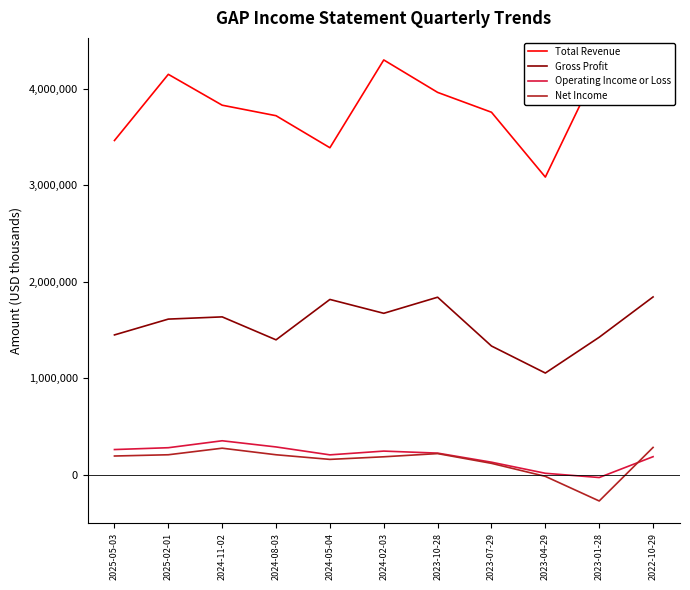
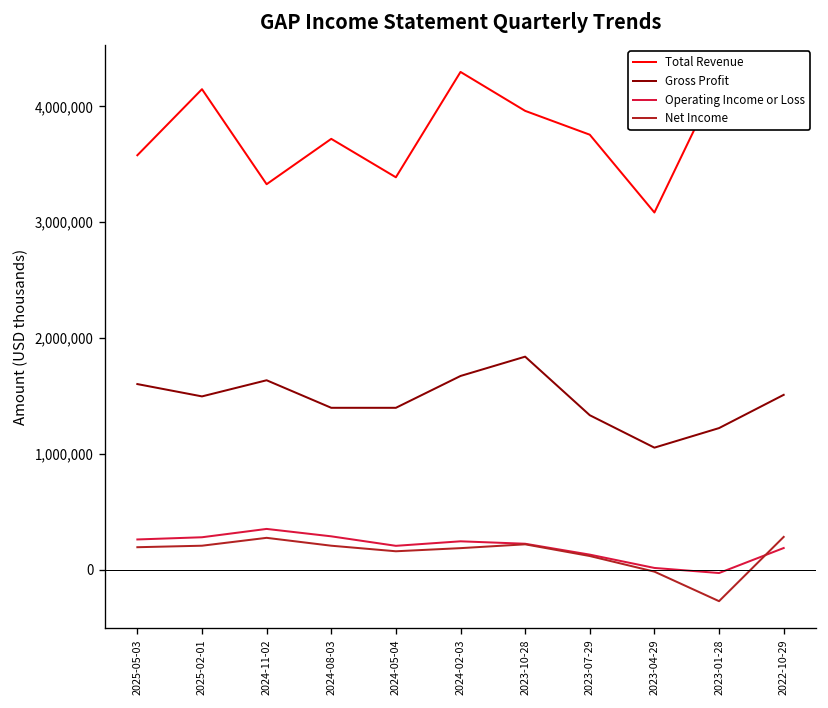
Total Revenue, 2025-05-03: 3,500,000 -> 3,600,000
Gross Profit, 2025-05-03: 1,400,000 -> 1,600,000
Gross Profit, 2025-02-01: 1,600,000 -> 1,500,000
Total Revenue, 2024-11-02: 3,800,000 -> 3,300,000
Gross Profit, 2024-05-04: 1,800,000 -> 1,400,000
Gross Profit, 2023-01-28: 1,400,000 -> 1,200,000
Gross Profit, 2022-10-29: 1,800,000 -> 1,500,000
